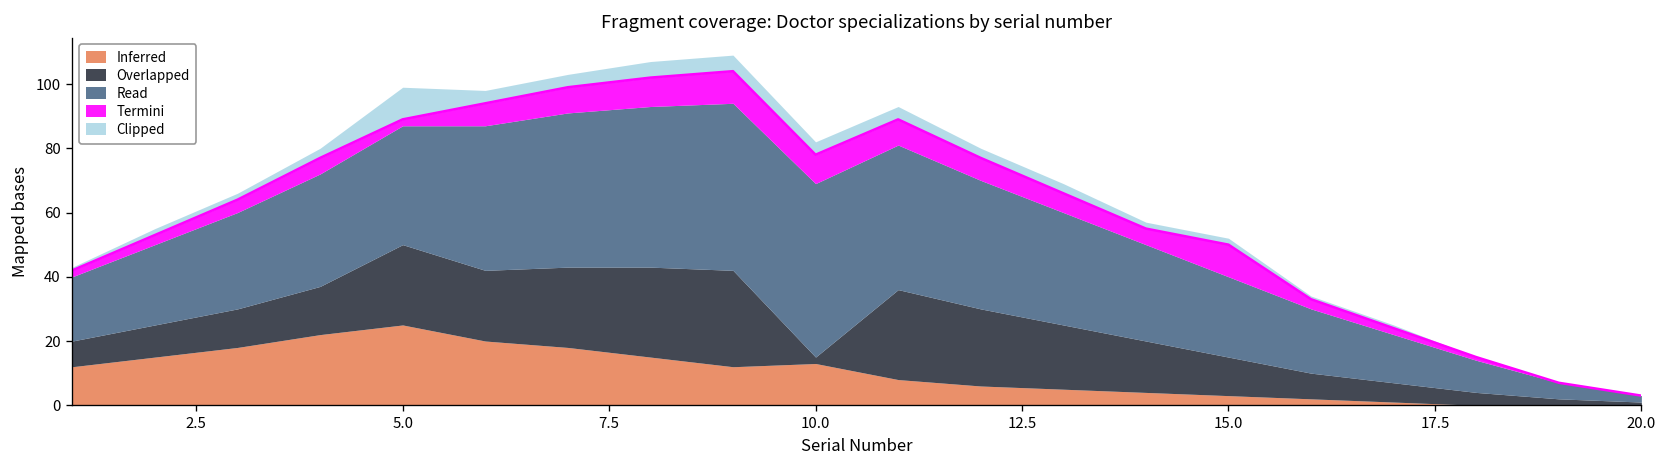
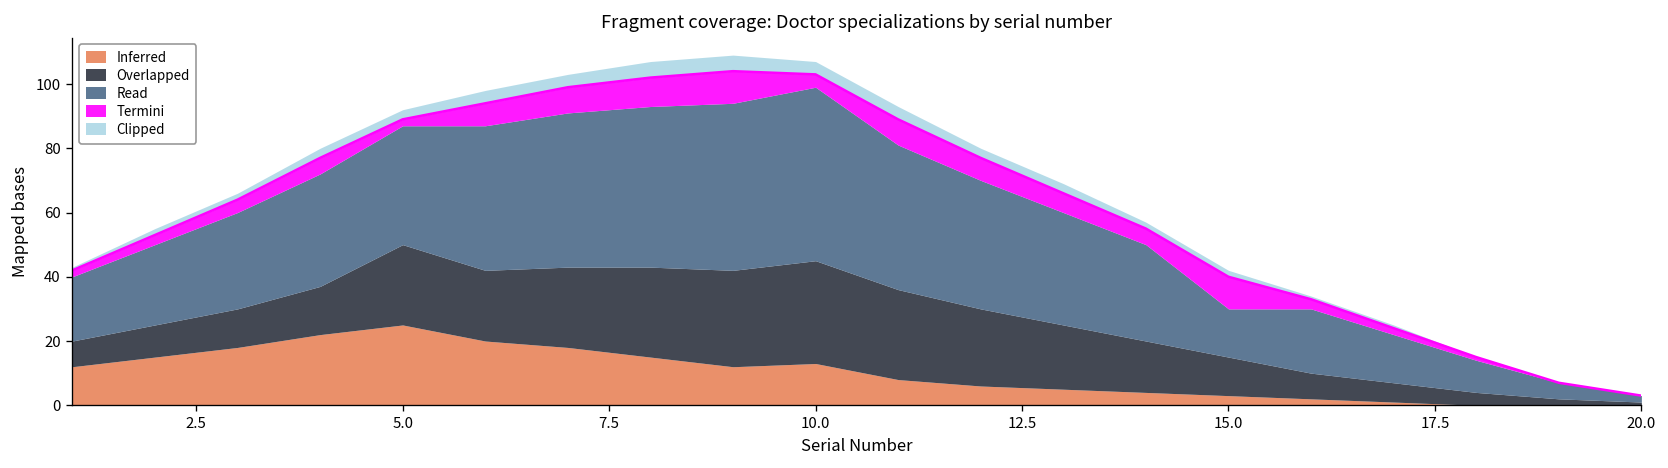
Clipped, 5.0: 10 -> 3
Overlapped, 10.0: 2 -> 32
Termini, 10.0: 9 -> 4
Read, 15.0: 25 -> 15
